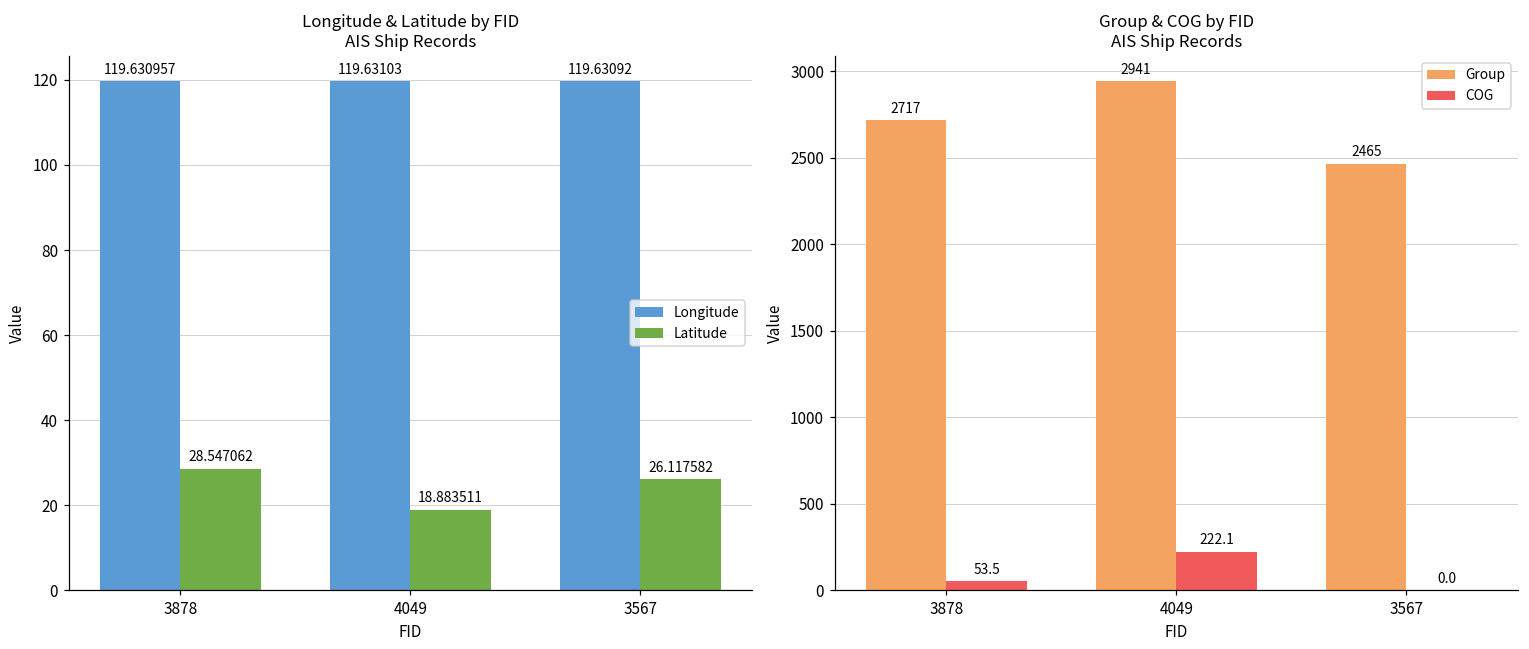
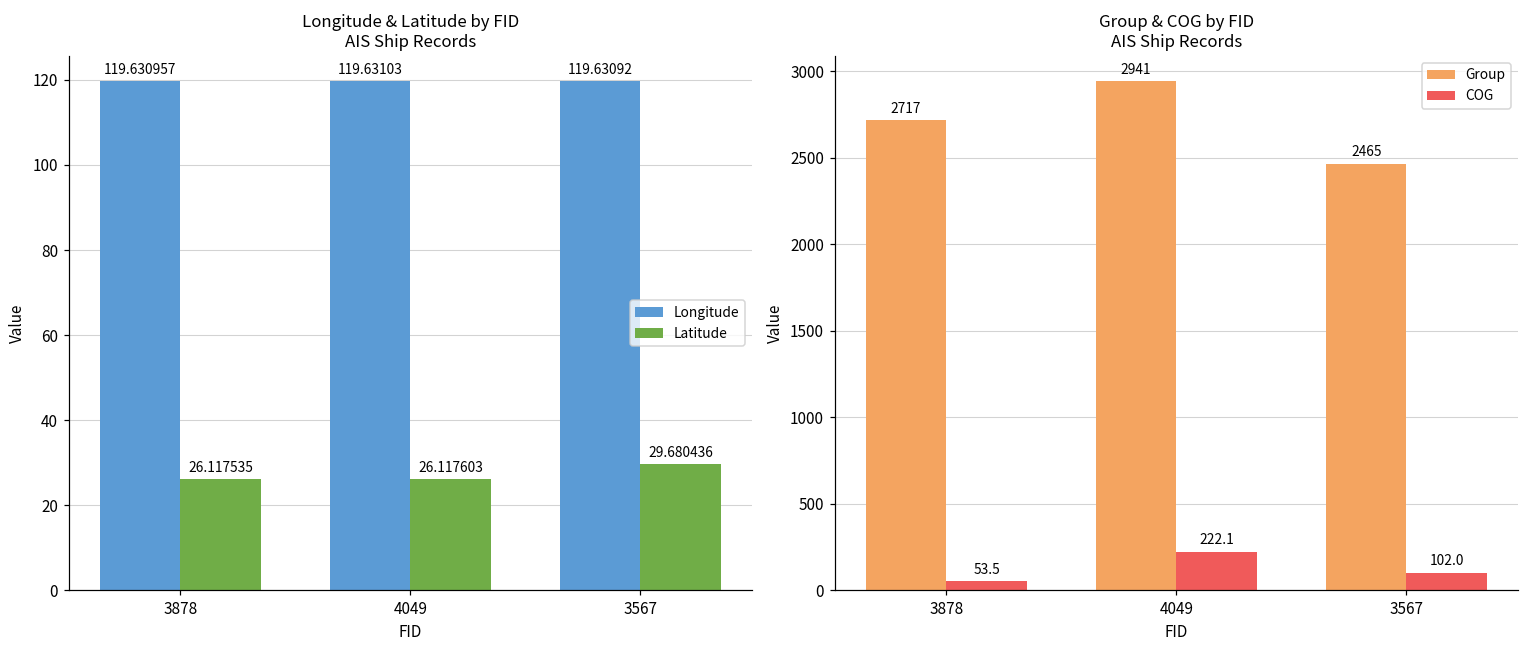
Longitude & Latitude by FID AIS Ship Records, Latitude, 3878: 28.547062 -> 26.117535
Longitude & Latitude by FID AIS Ship Records, Latitude, 4049: 18.883511 -> 26.117603
Longitude & Latitude by FID AIS Ship Records, Latitude, 3567: 26.117582 -> 29.680436
Group & COG by FID AIS Ship Records, COG, 3567: 0.0 -> 102.0
